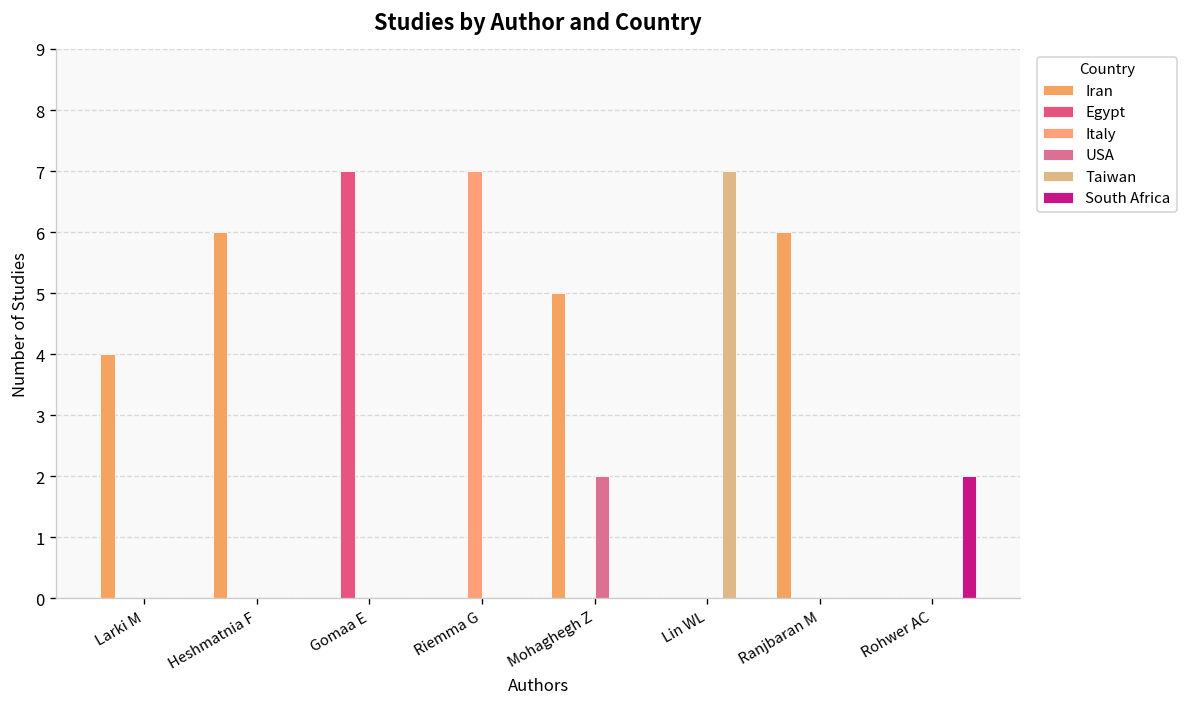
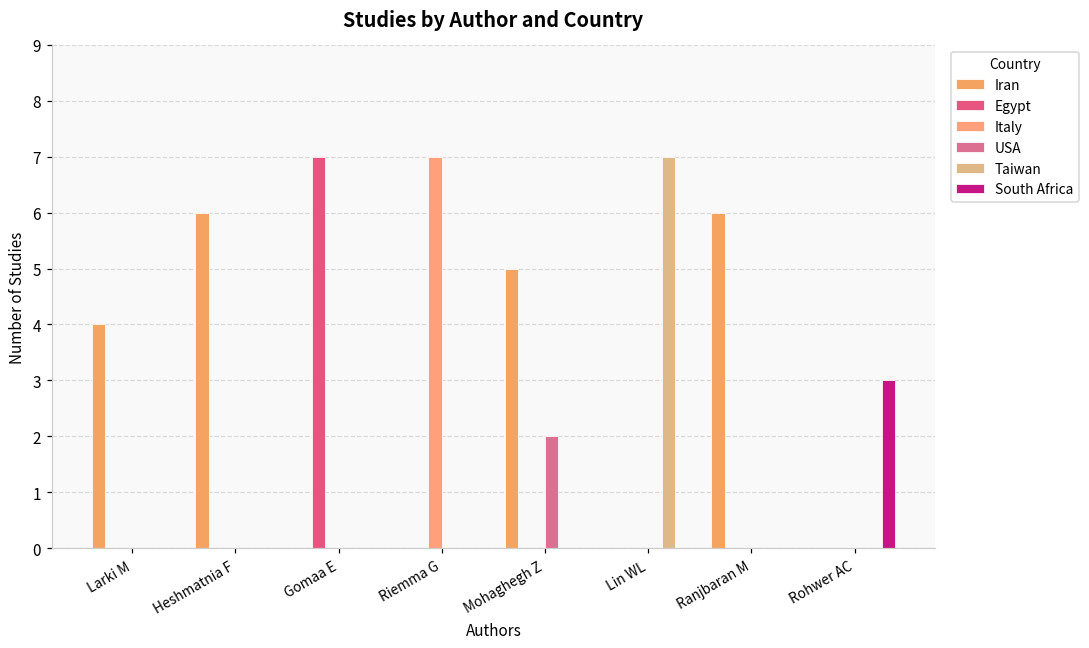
South Africa, Rohwer AC: 2 -> 3
